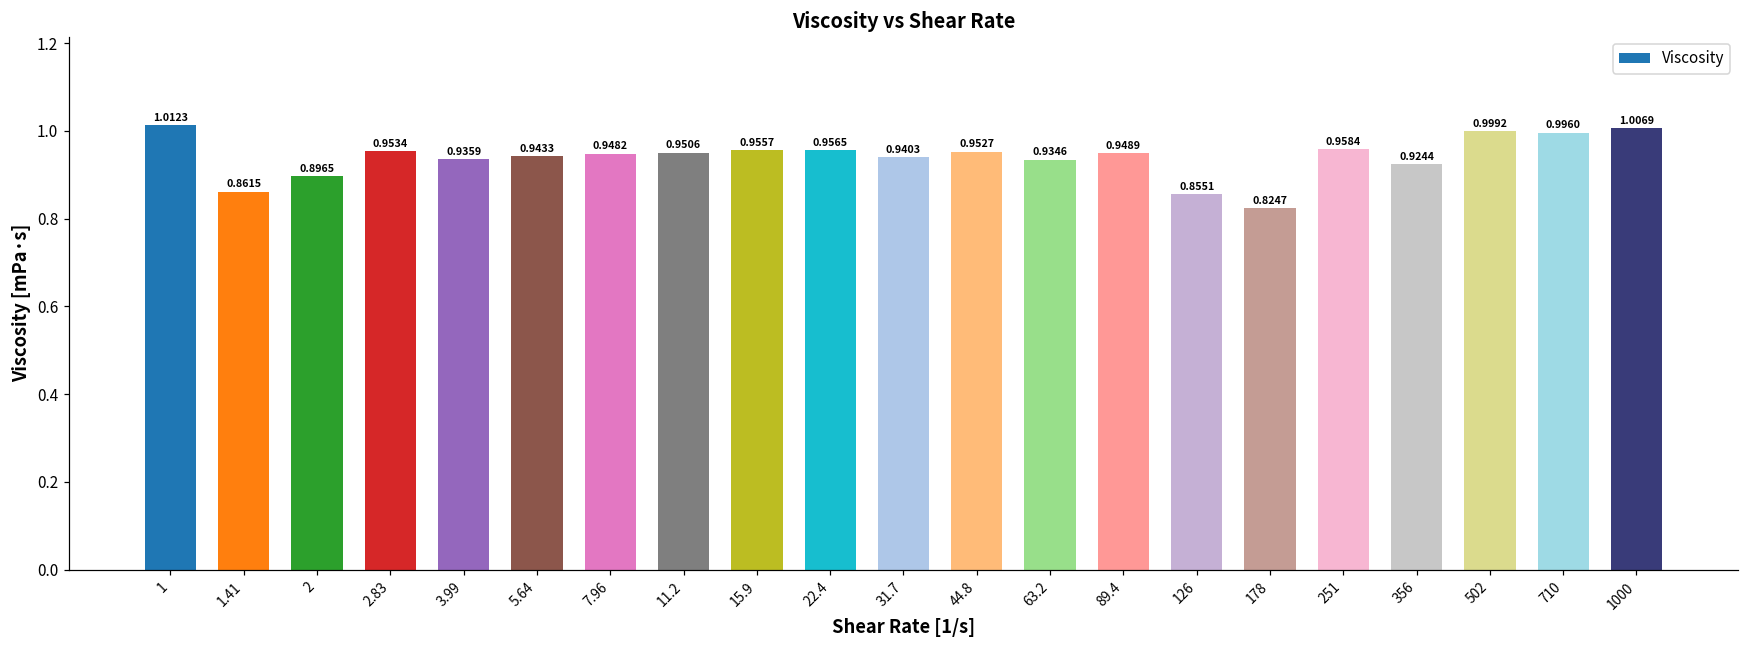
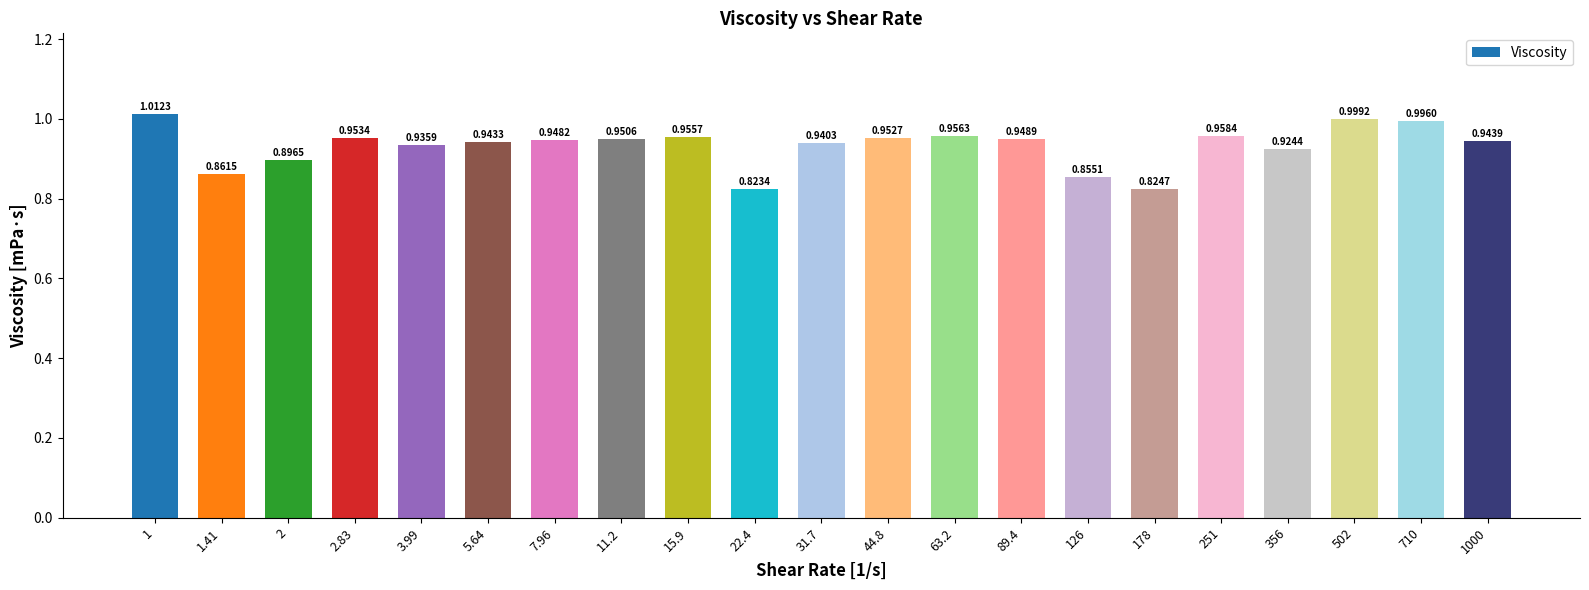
22.4: 0.9565 -> 0.8234
63.2: 0.9346 -> 0.9563
1000: 1.0069 -> 0.9439
